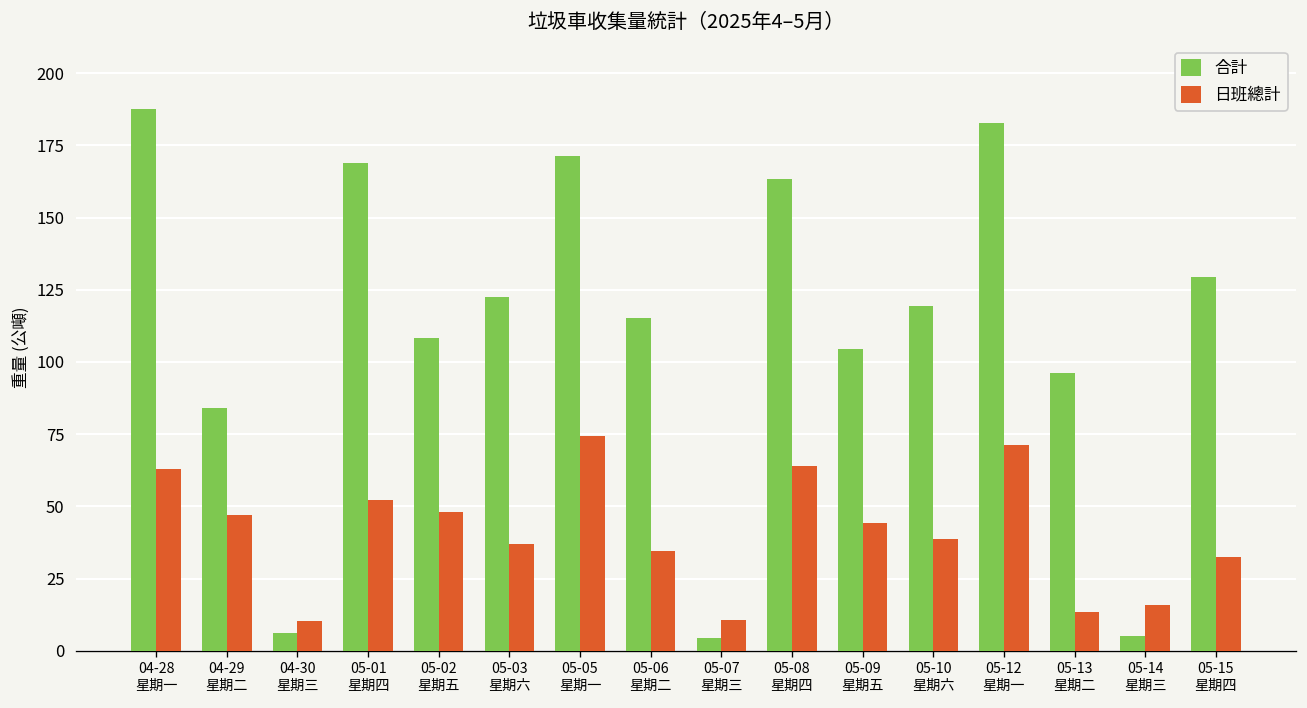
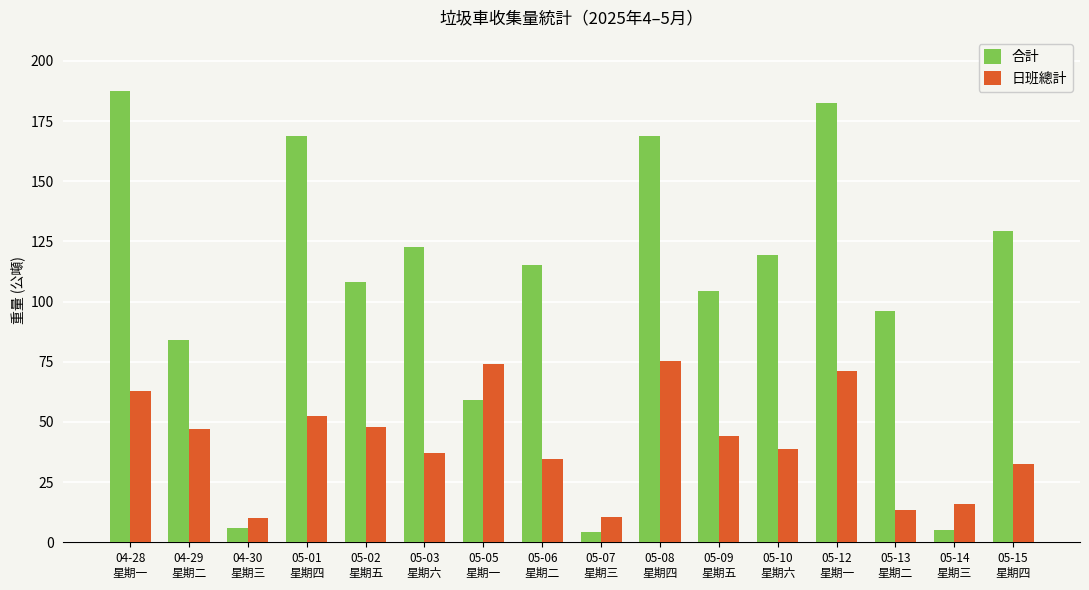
合計, 05-05 星期一: 171 -> 59
合計, 05-08 星期四: 163 -> 169
日班總計, 05-08 星期四: 64 -> 75
